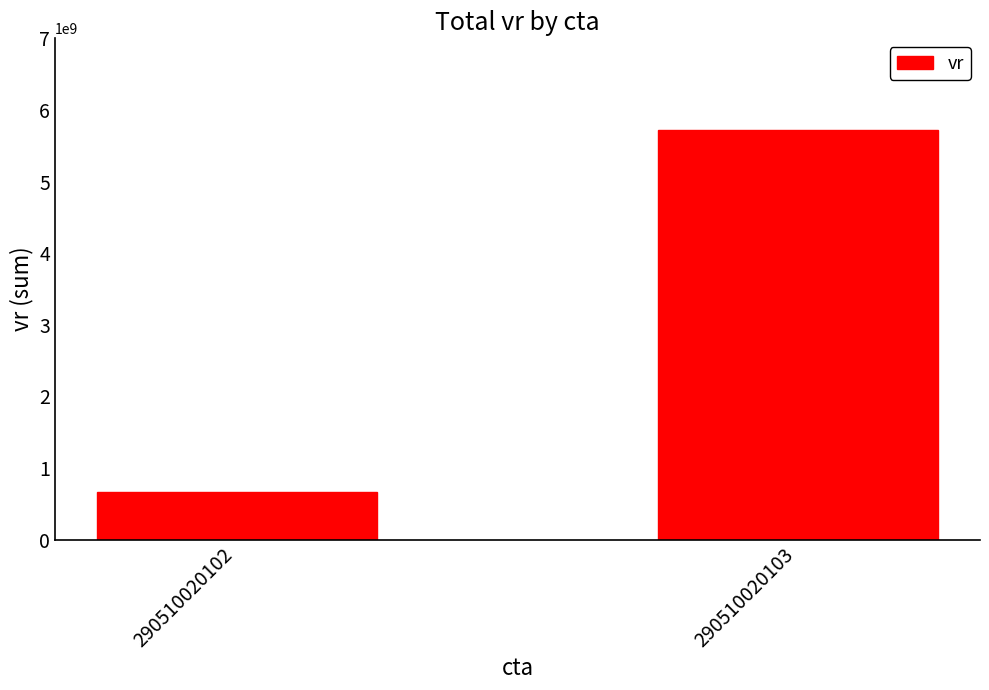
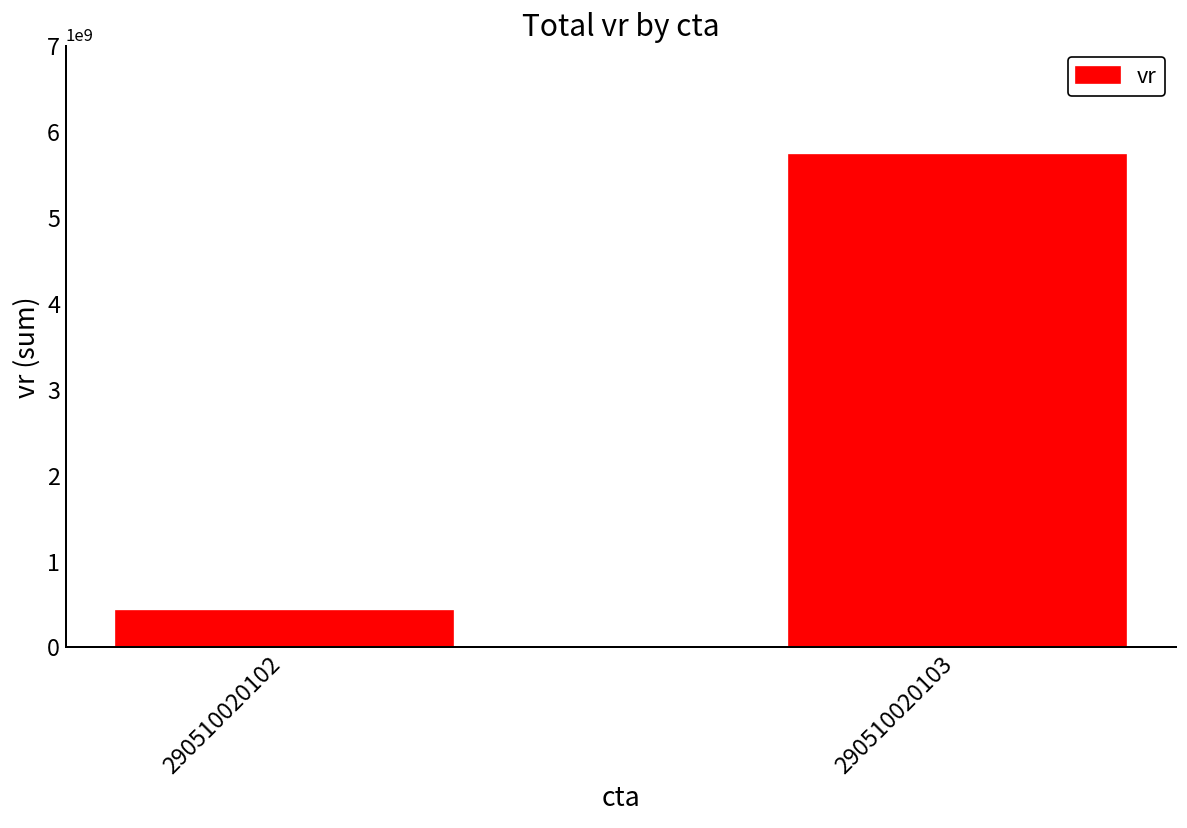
290510020102: 700000000 -> 400000000
